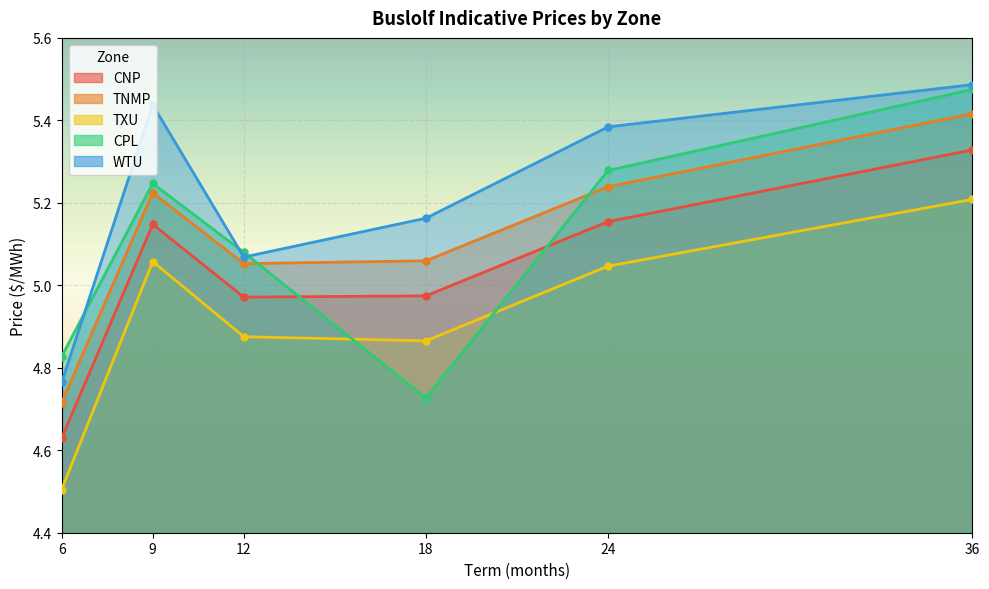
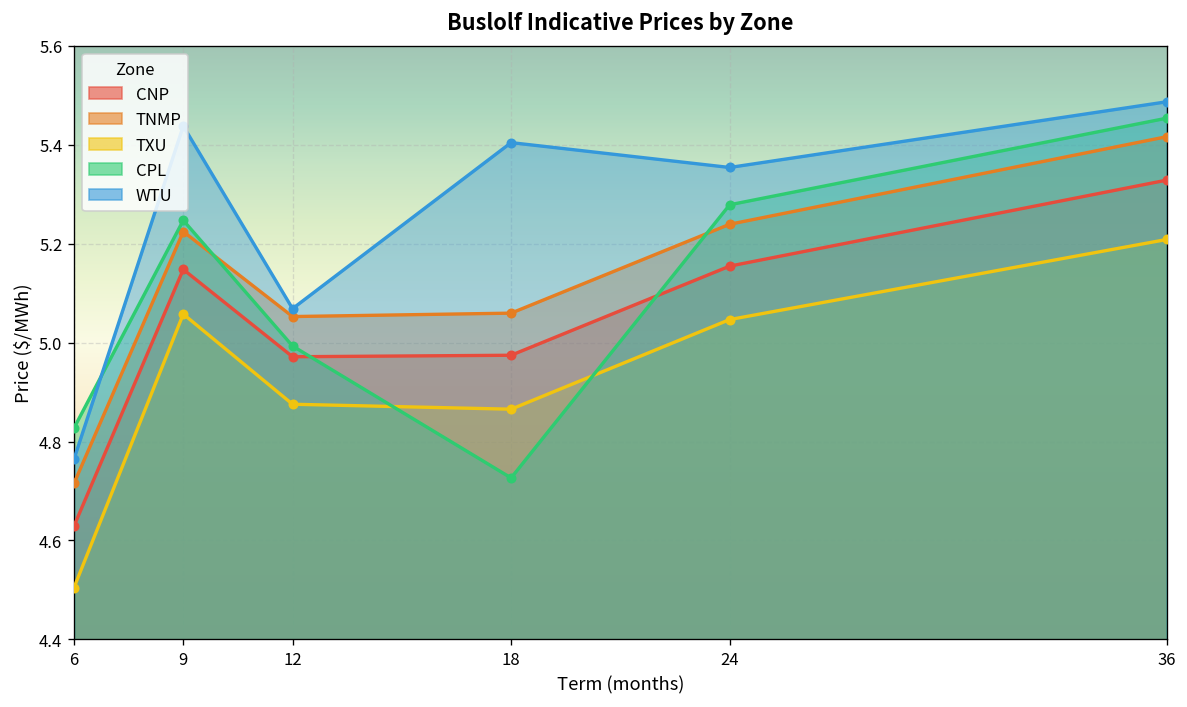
CPL, 12: 5.08 -> 4.99
WTU, 18: 5.16 -> 5.40
WTU, 24: 5.38 -> 5.35
CPL, 36: 5.47 -> 5.45
